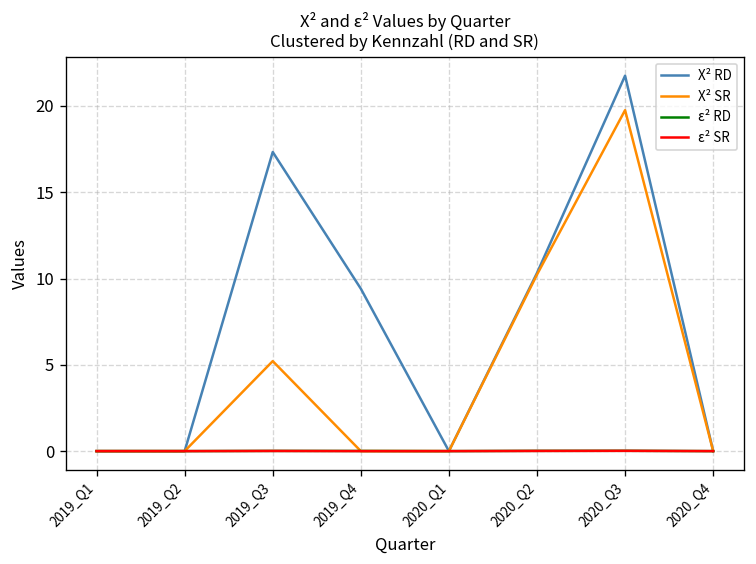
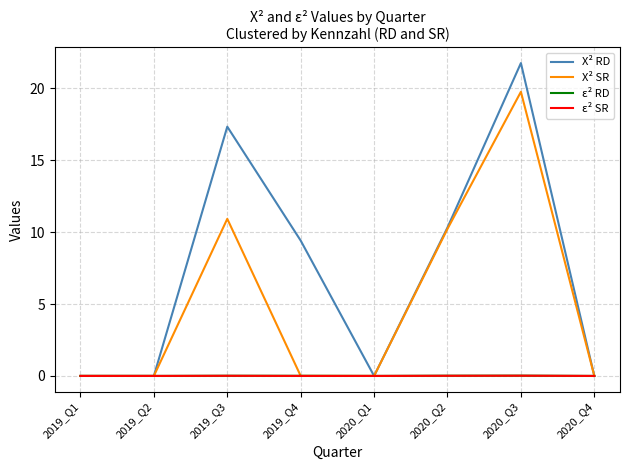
X² SR, 2019_Q3: 5.2 -> 10.9
